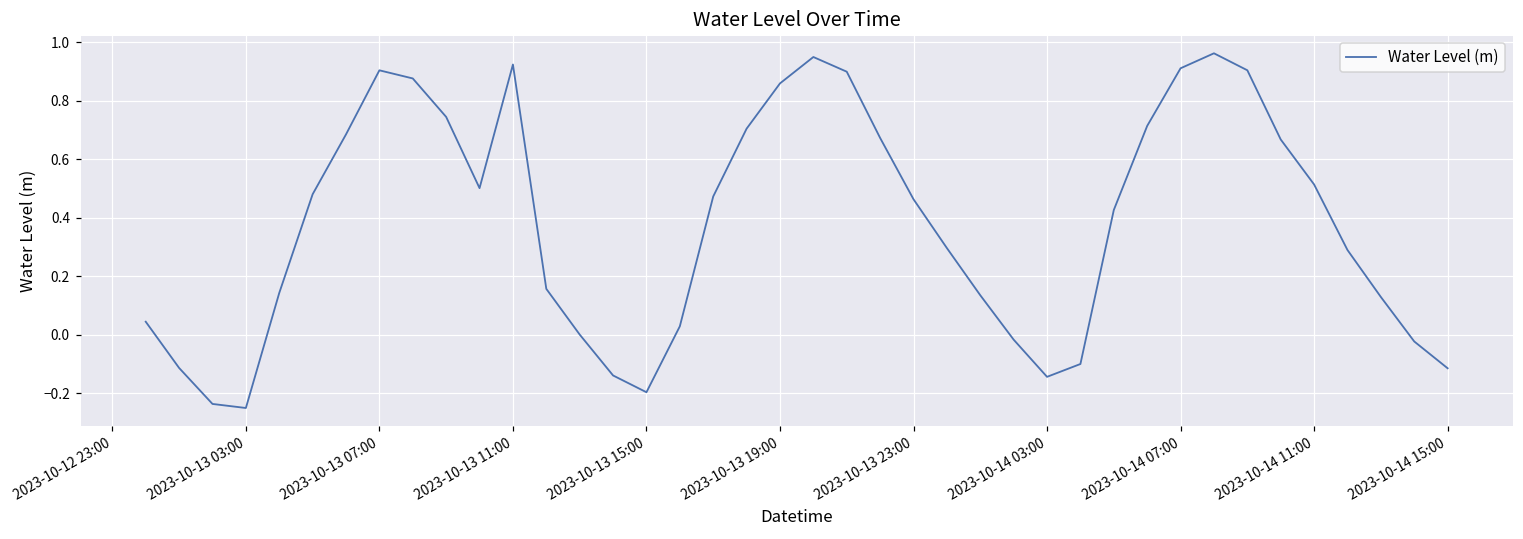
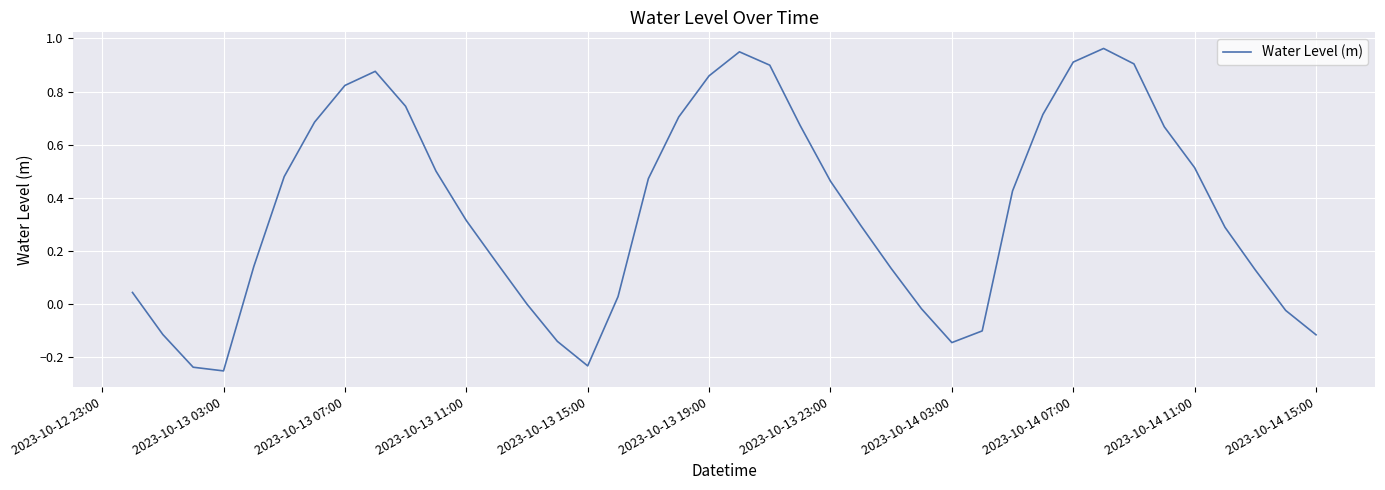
2023-10-13 07:00: 0.90 -> 0.82
2023-10-13 11:00: 0.92 -> 0.32
2023-10-13 15:00: -0.20 -> -0.23
